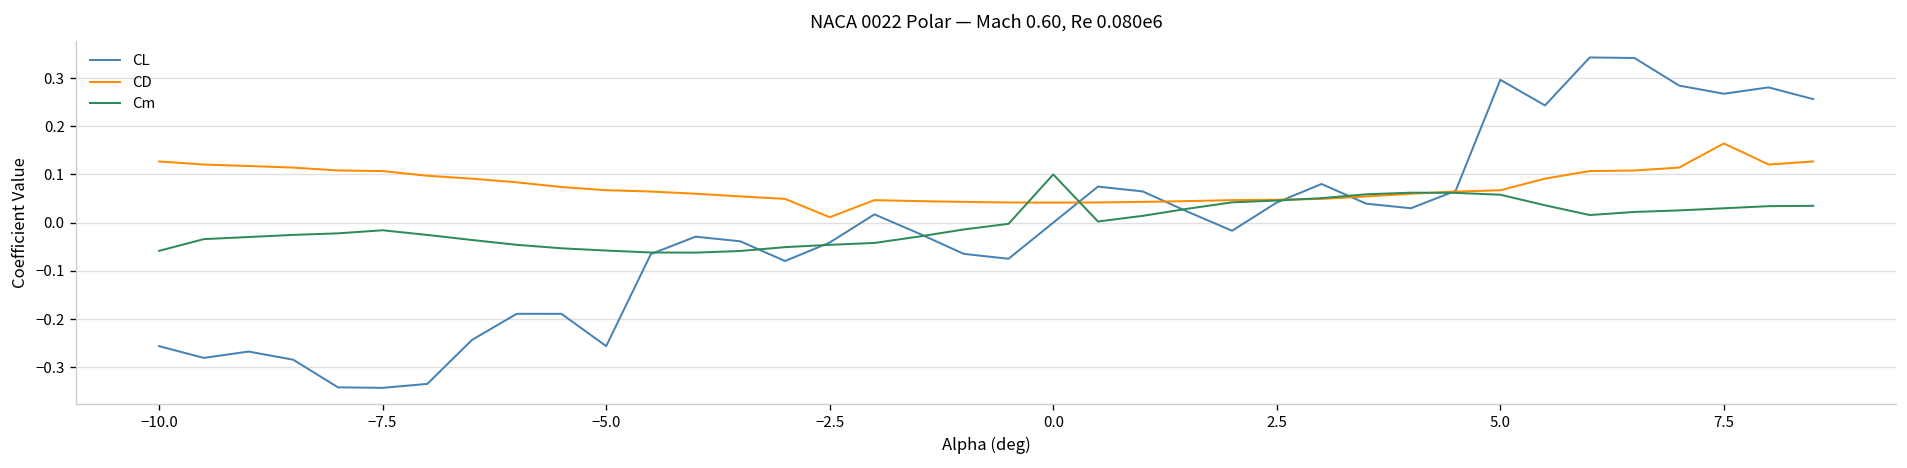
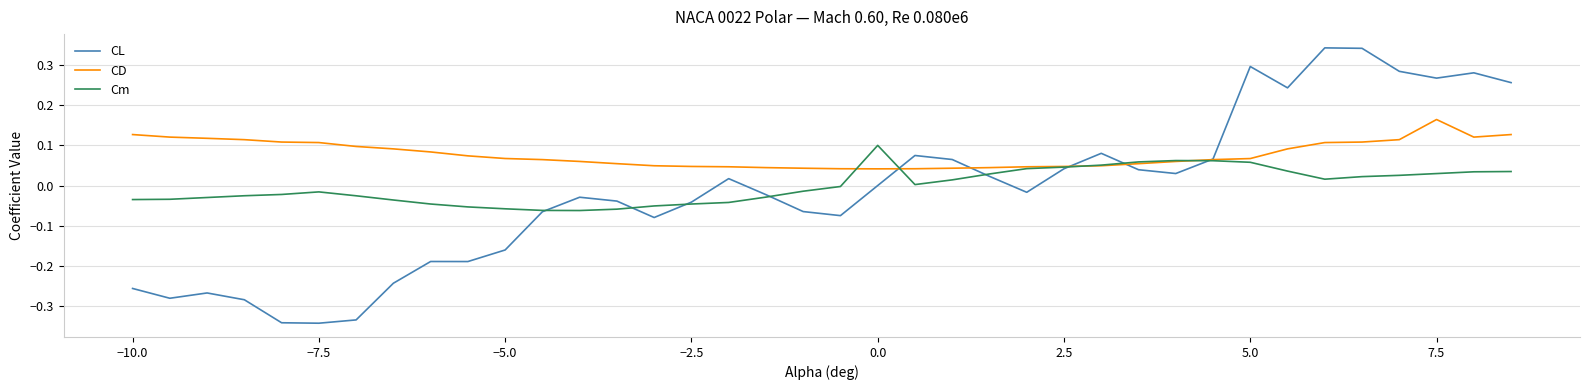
Cm, −10.0: -0.06 -> -0.03
CL, −5.0: -0.26 -> -0.16
CD, −2.5: 0.01 -> 0.05
